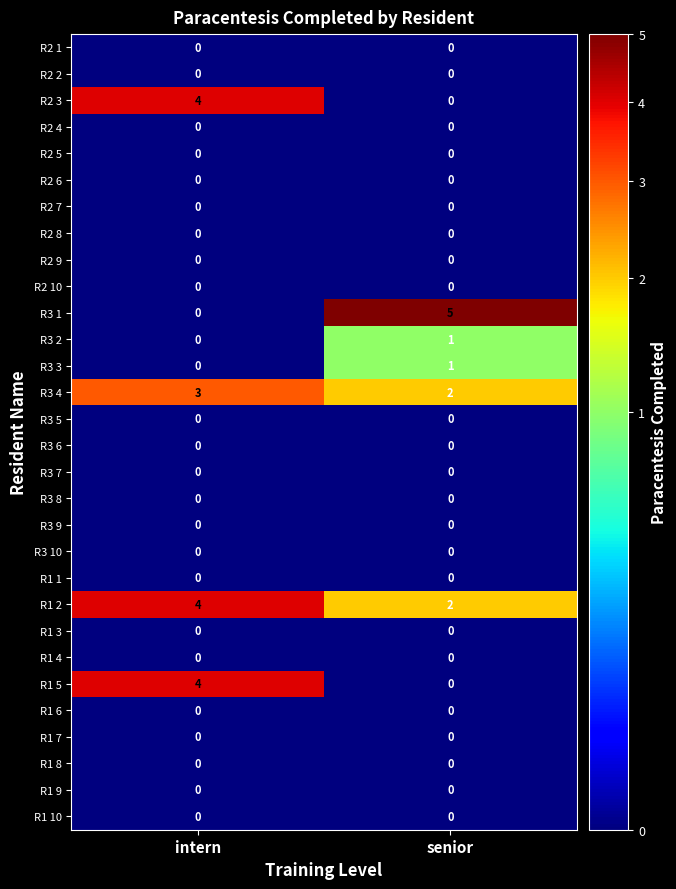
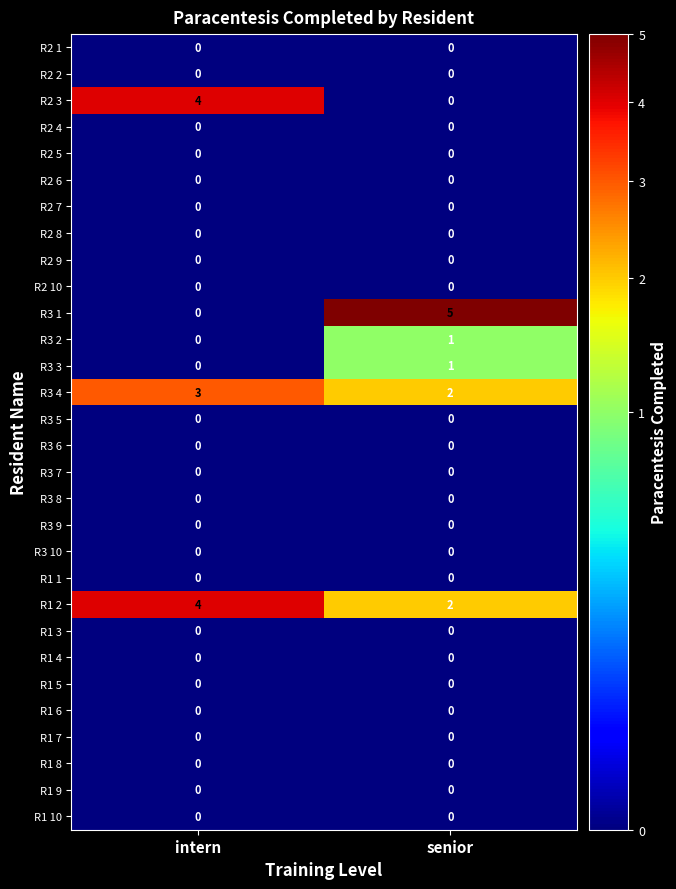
R1 5, intern: 4 -> 0
